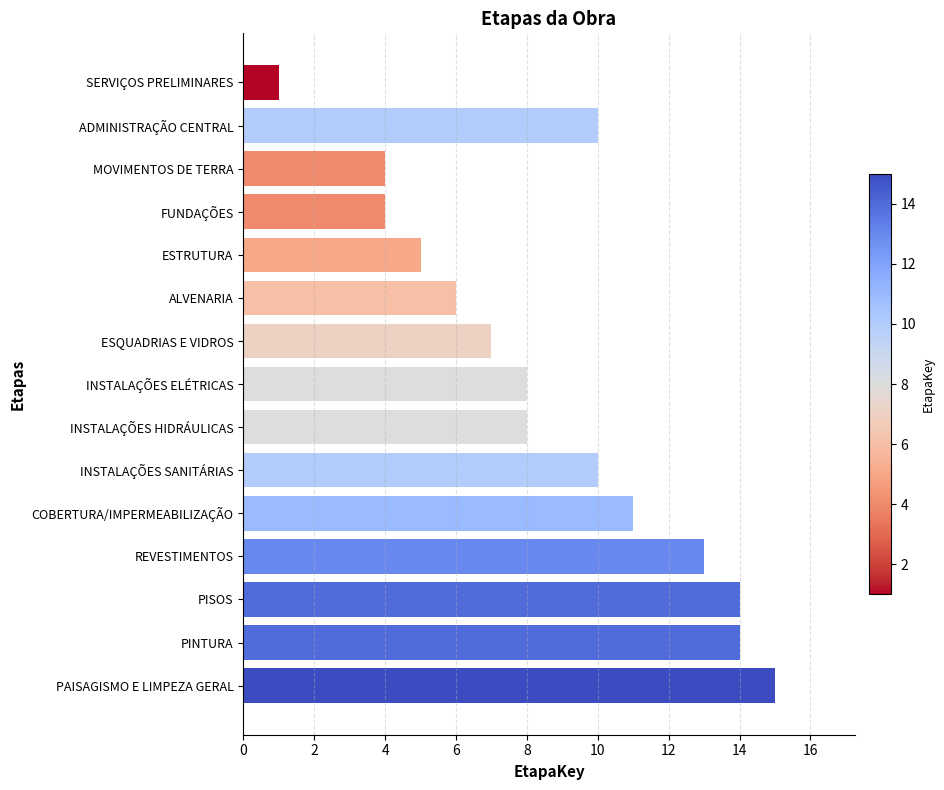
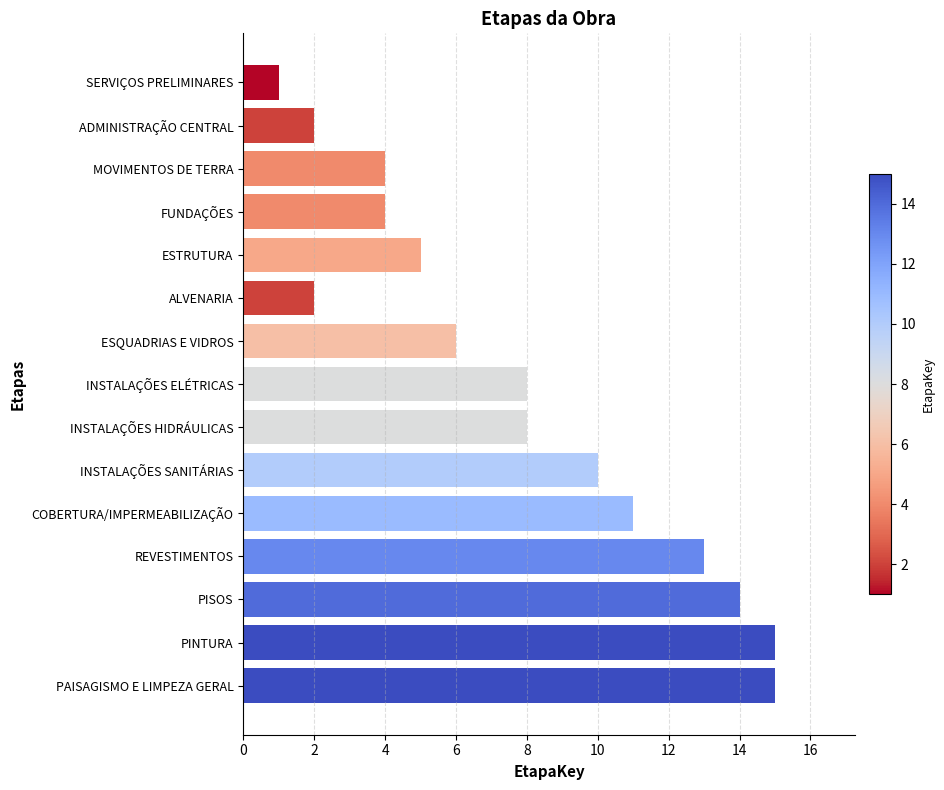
ADMINISTRAÇÃO CENTRAL: 10 -> 2
ALVENARIA: 6 -> 2
ESQUADRIAS E VIDROS: 7 -> 6
PINTURA: 14 -> 15
